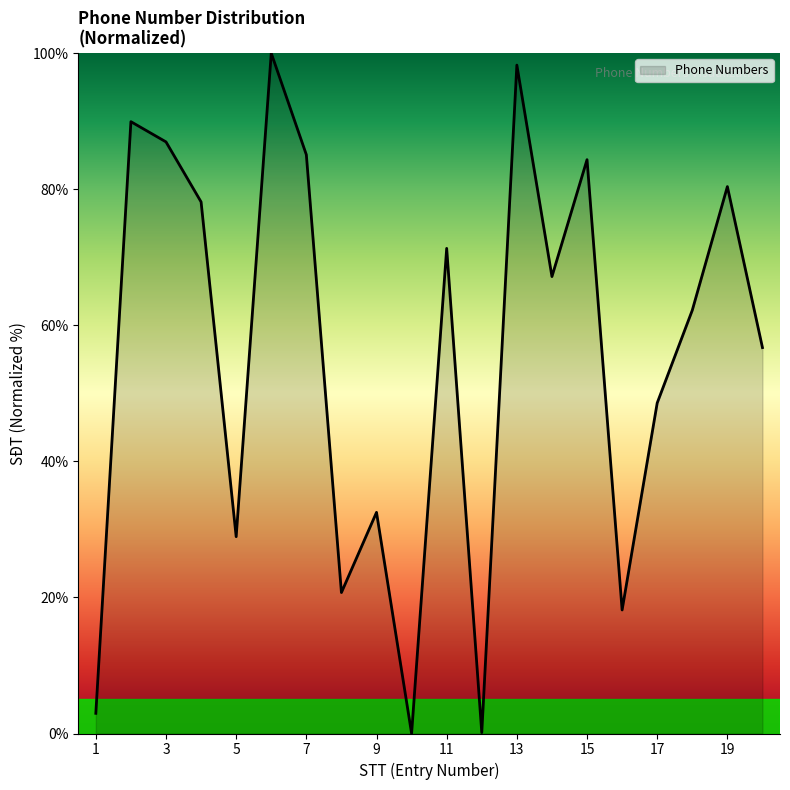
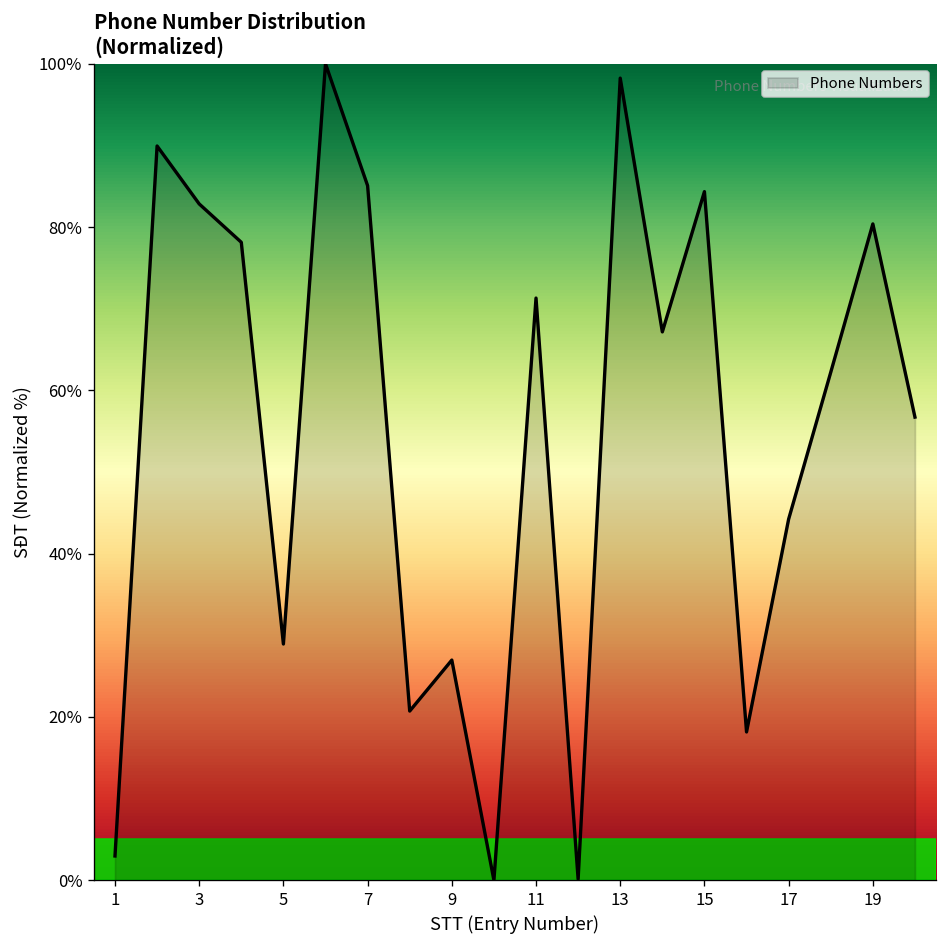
3: 87% -> 83%
9: 33% -> 27%
17: 49% -> 44%
